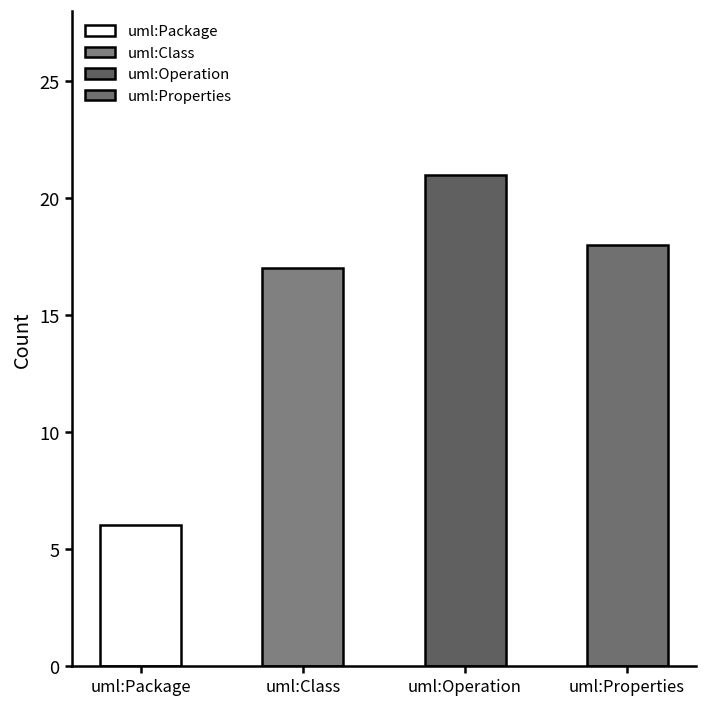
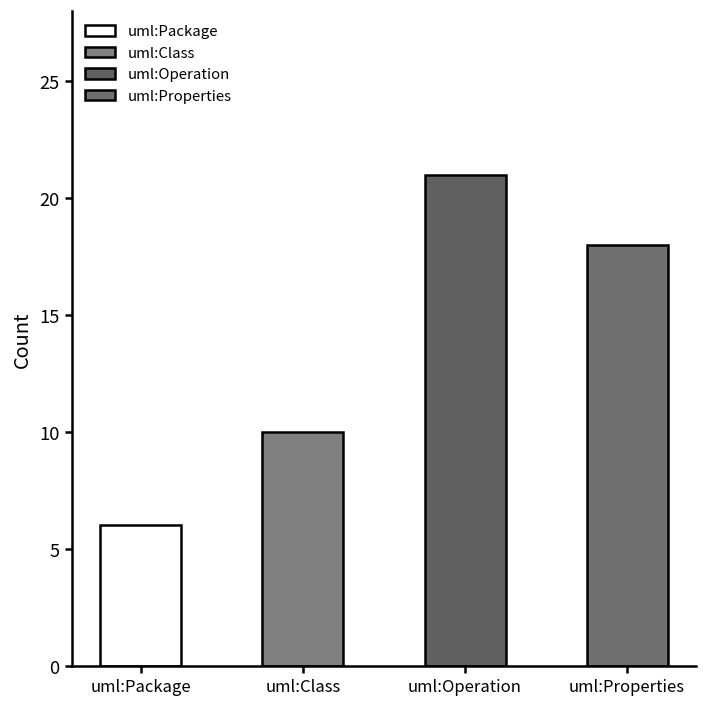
uml:Class: 17 -> 10
